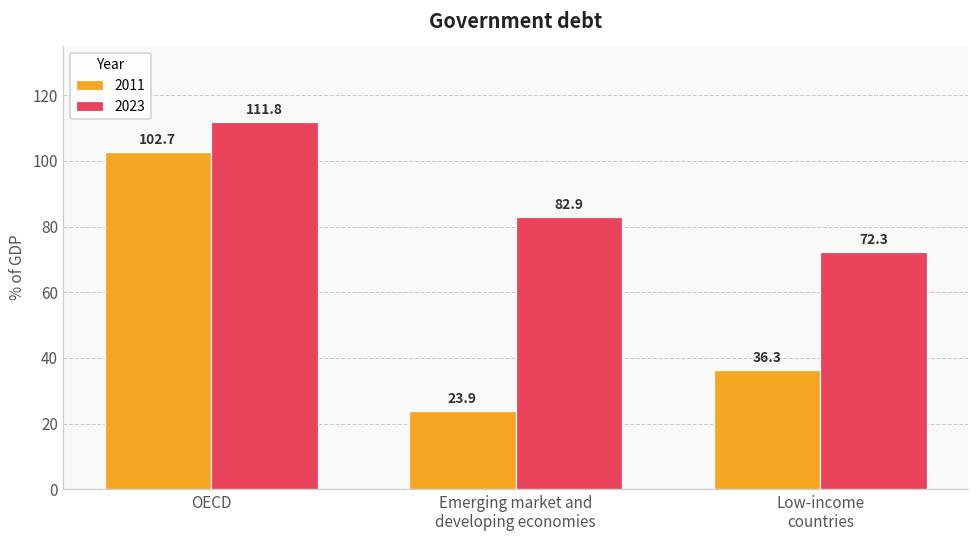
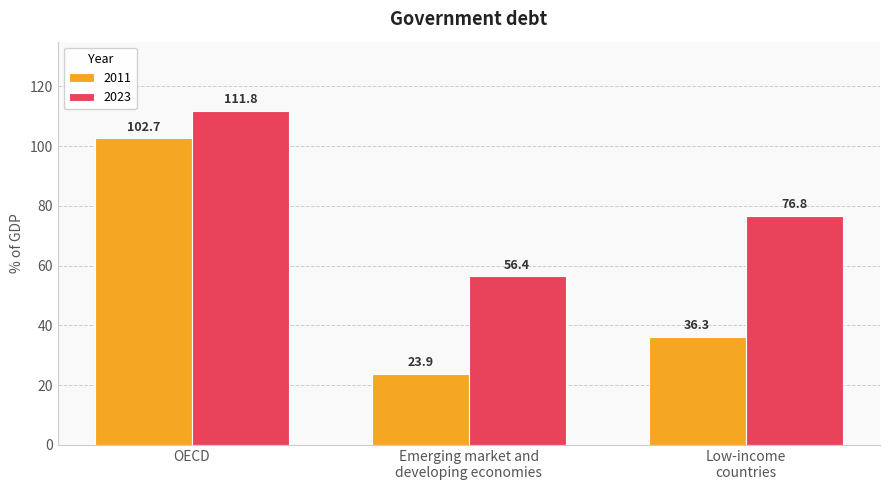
2023, Emerging market and developing economies: 82.9 -> 56.4
2023, Low-income countries: 72.3 -> 76.8
